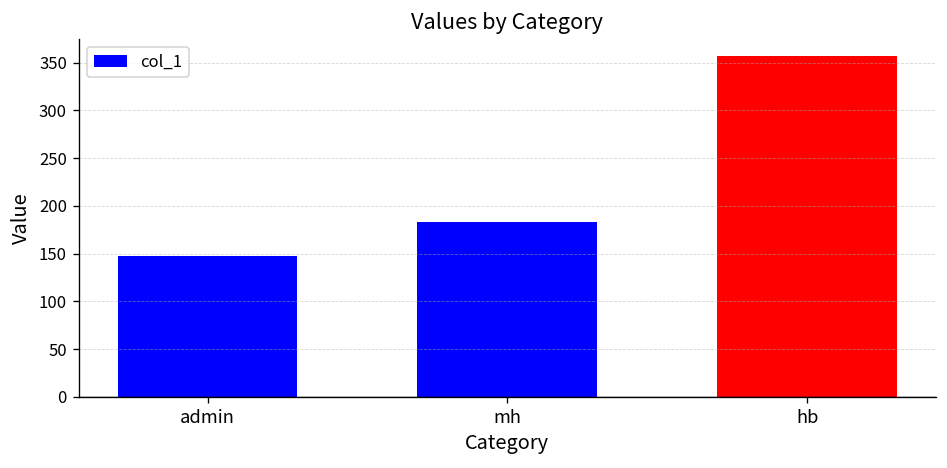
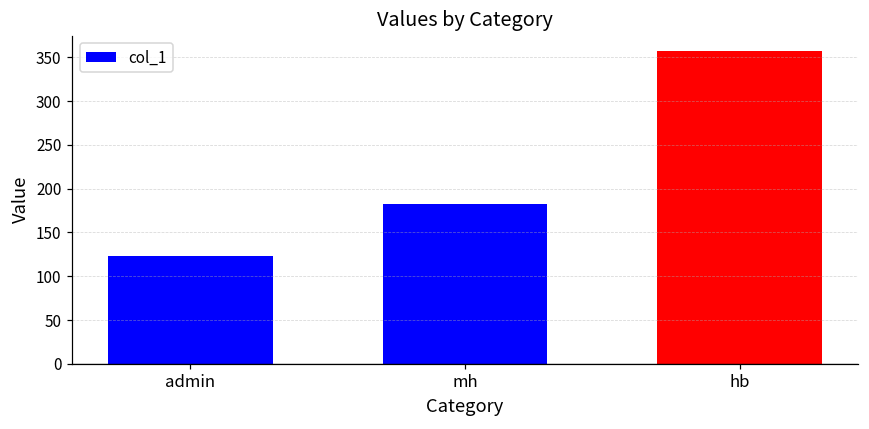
admin: 150 -> 120
